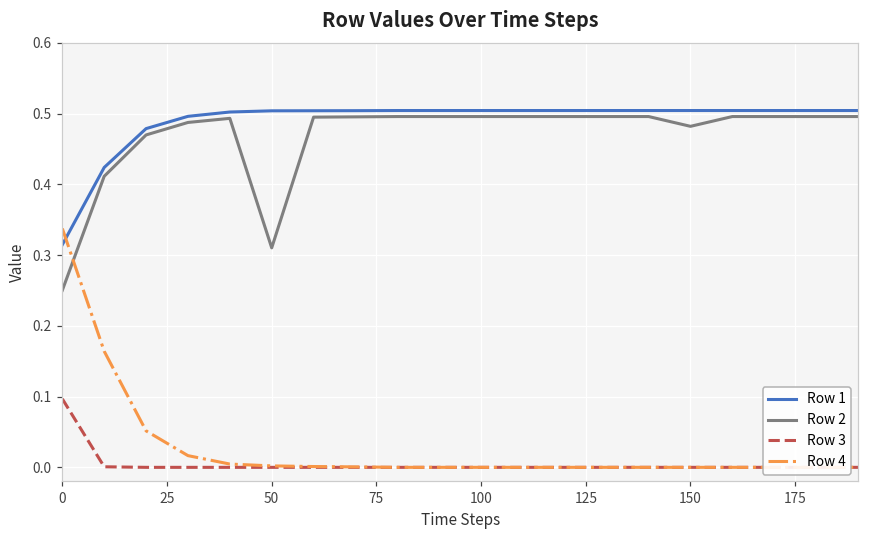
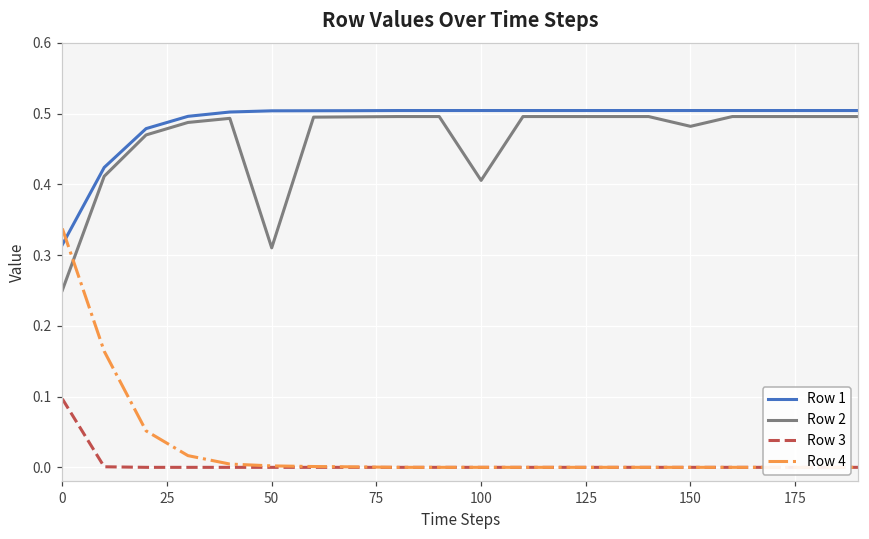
Row 2, 100: 0.50 -> 0.41
